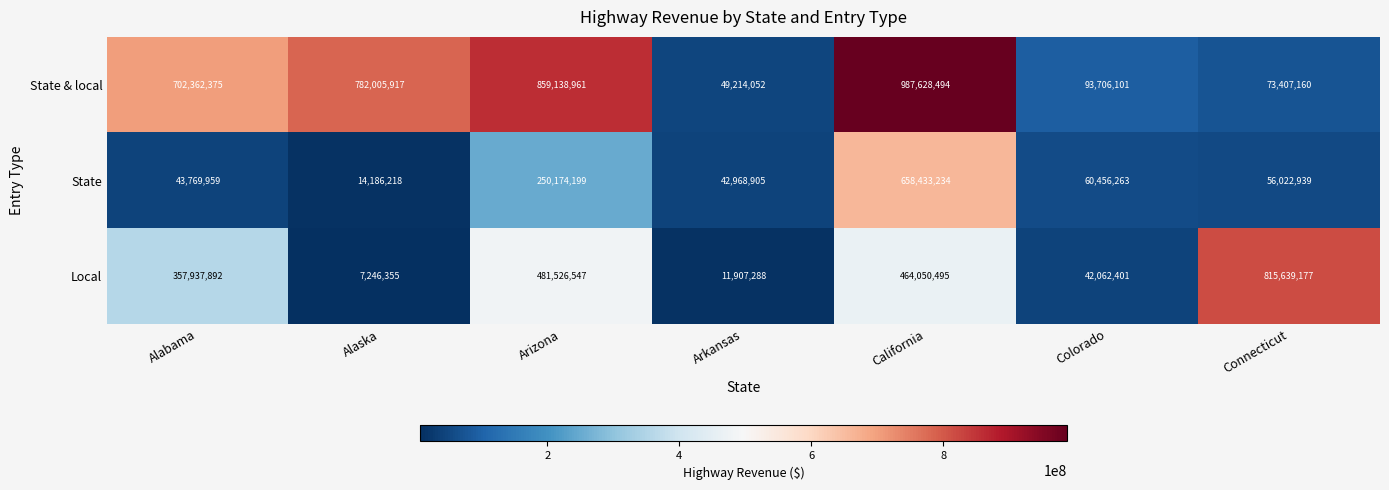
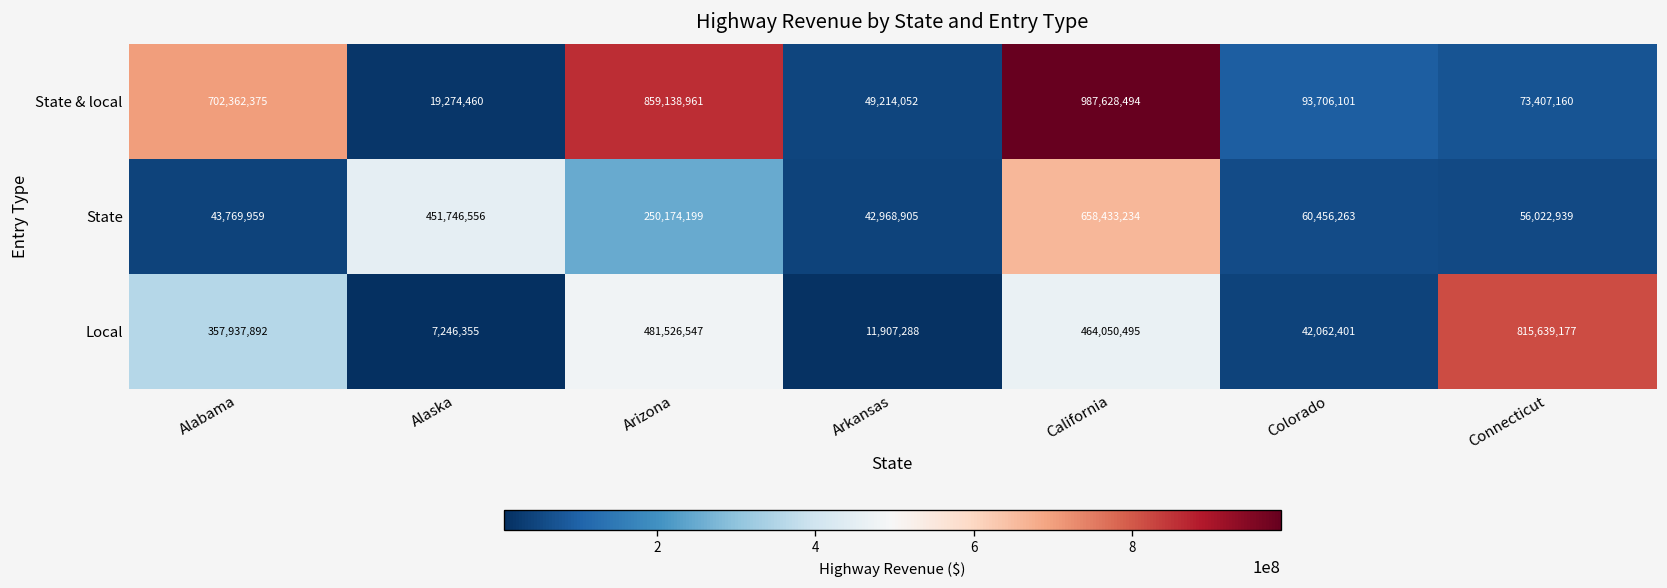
State & local, Alaska: 782,005,917 -> 19,274,460
State, Alaska: 14,186,218 -> 451,746,556
